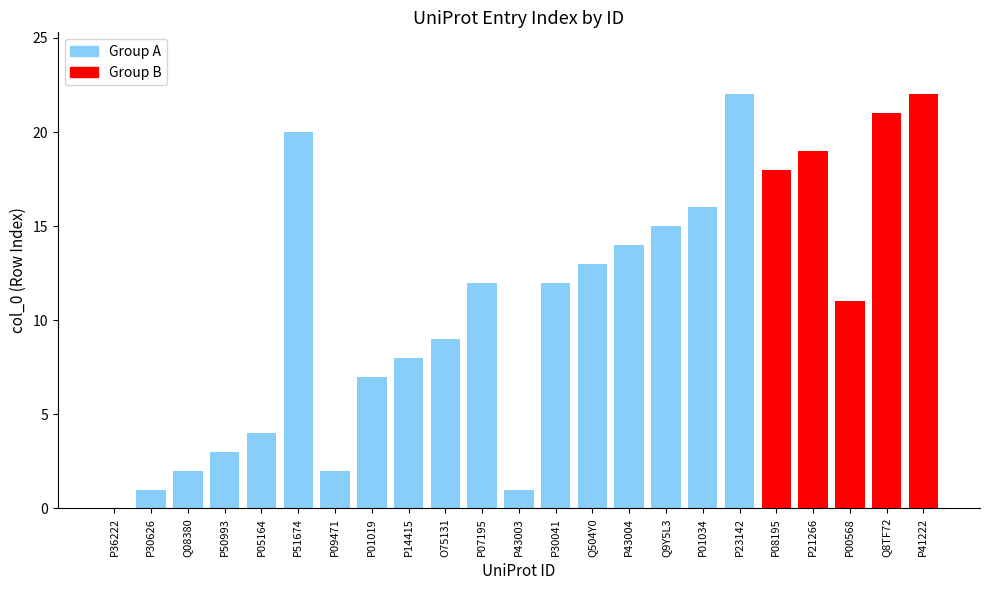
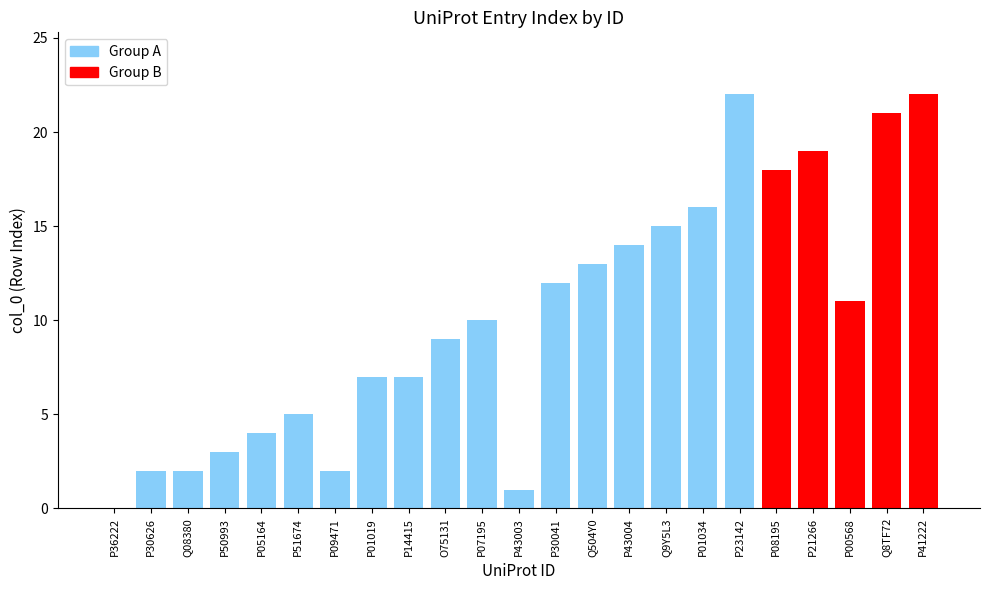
P30626: 1 -> 2
P51674: 20 -> 5
P14415: 8 -> 7
P07195: 12 -> 10
